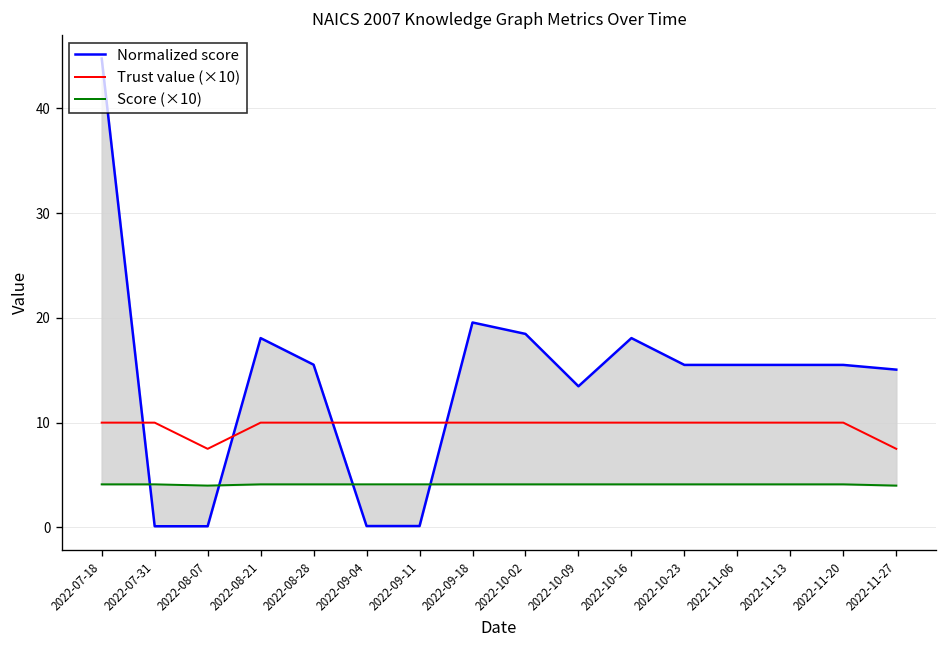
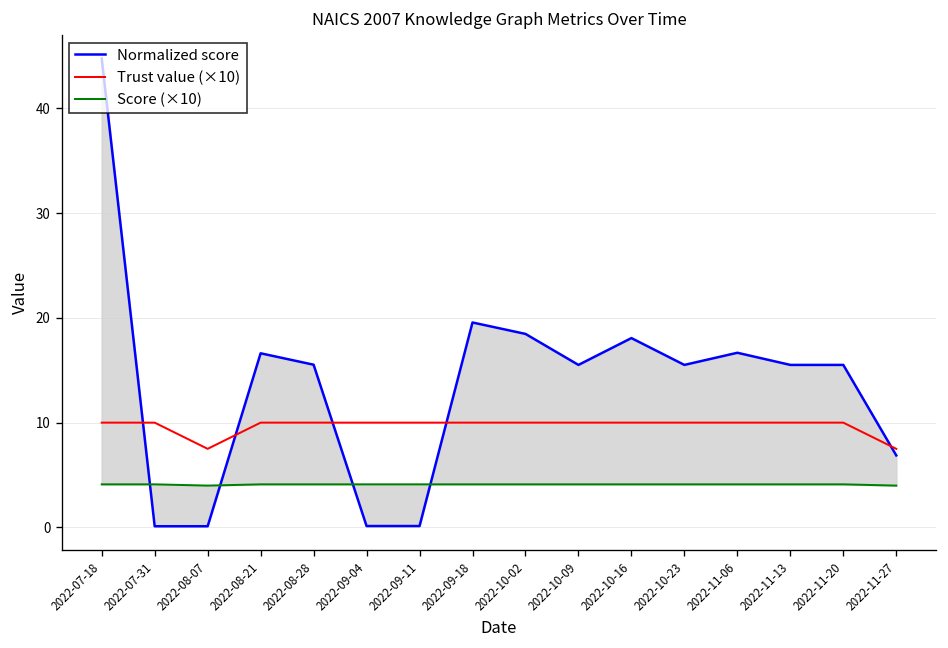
Normalized score, 2022-08-21: 18 -> 17
Normalized score, 2022-10-09: 13 -> 16
Normalized score, 2022-11-06: 16 -> 17
Normalized score, 2022-11-27: 15 -> 7
